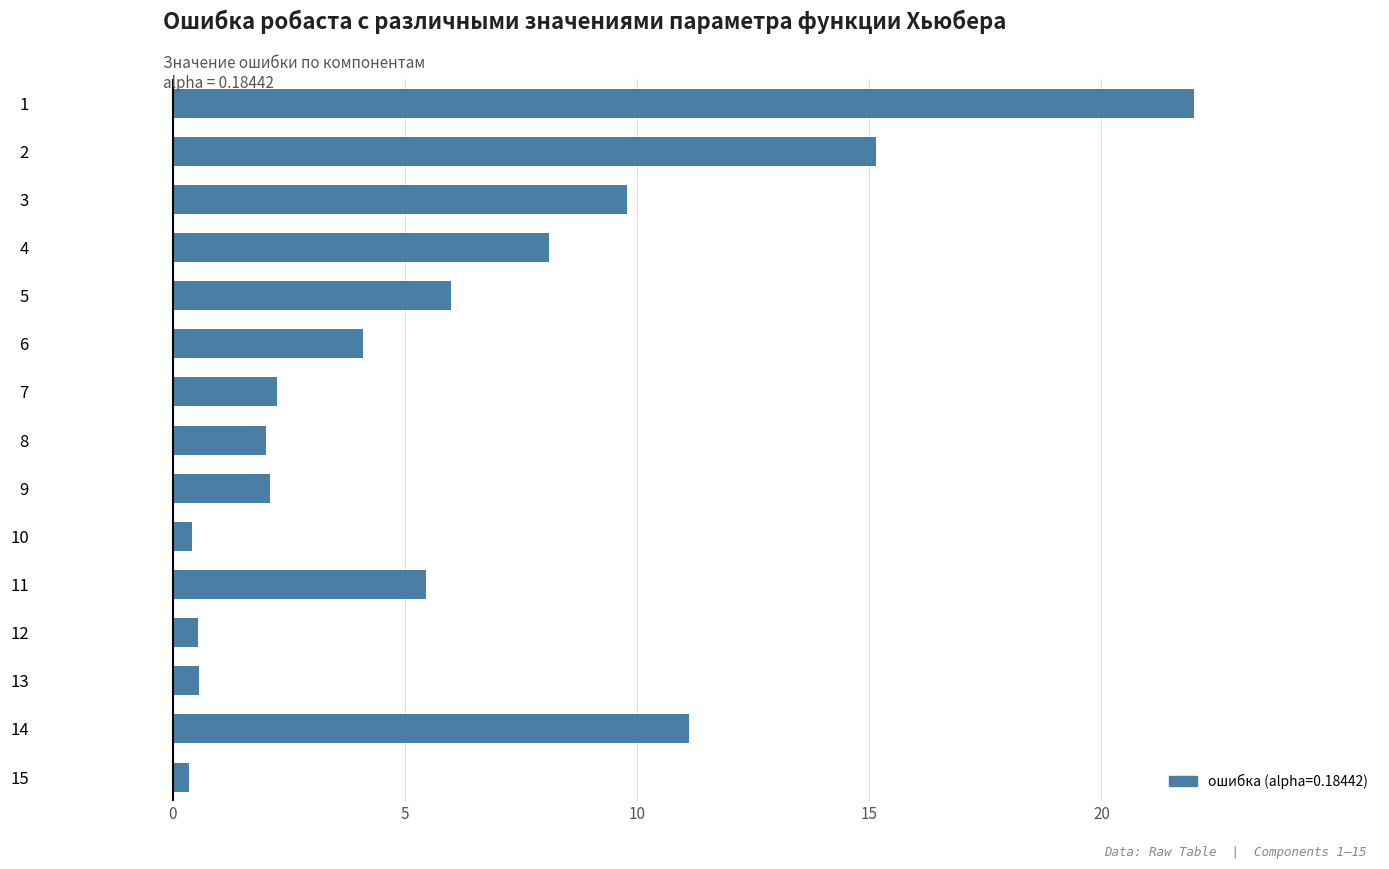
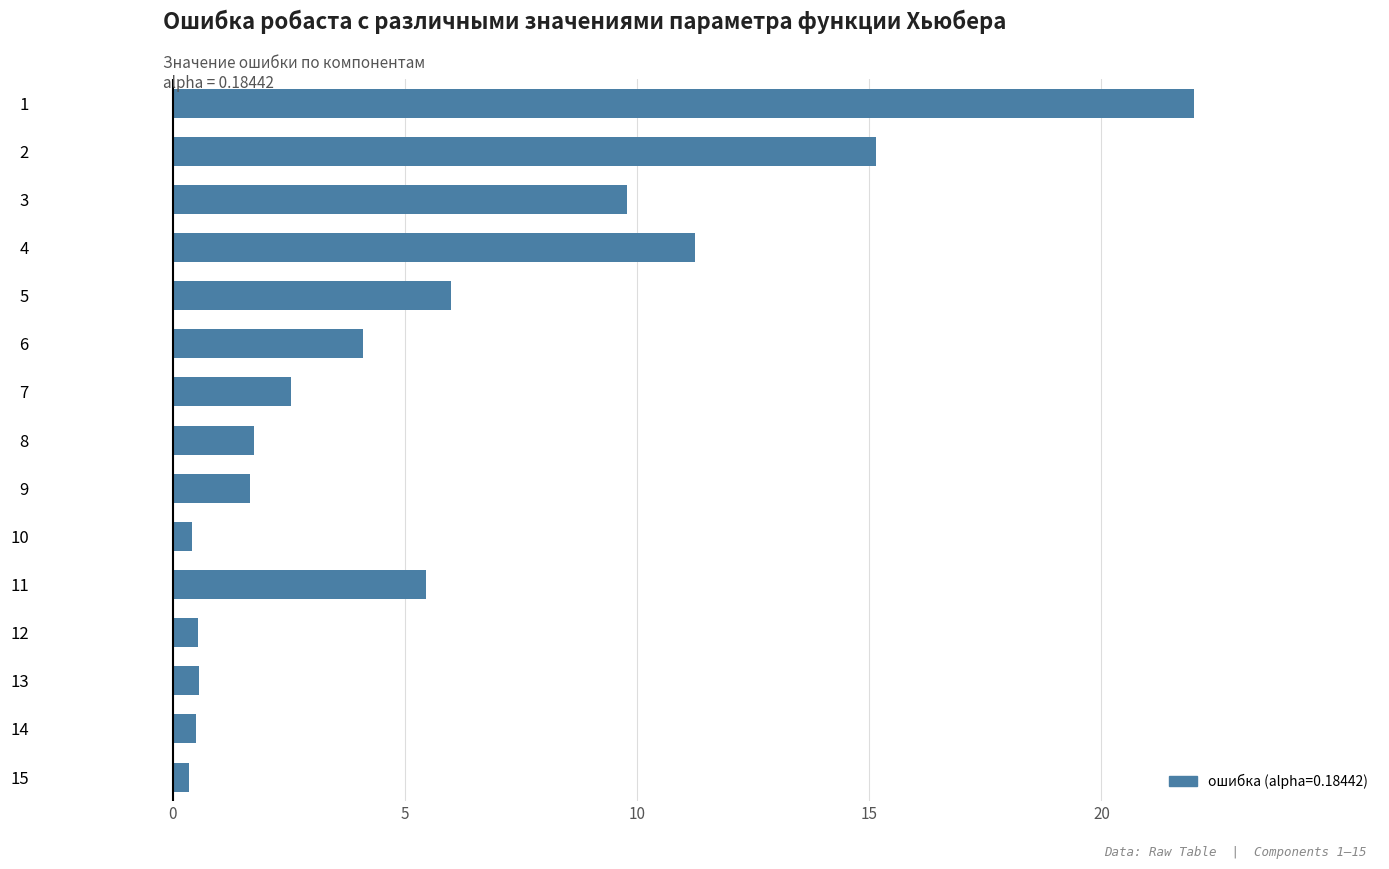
4: 8.1 -> 11.2
7: 2.2 -> 2.5
8: 2.0 -> 1.8
9: 2.1 -> 1.7
14: 11.1 -> 0.5
